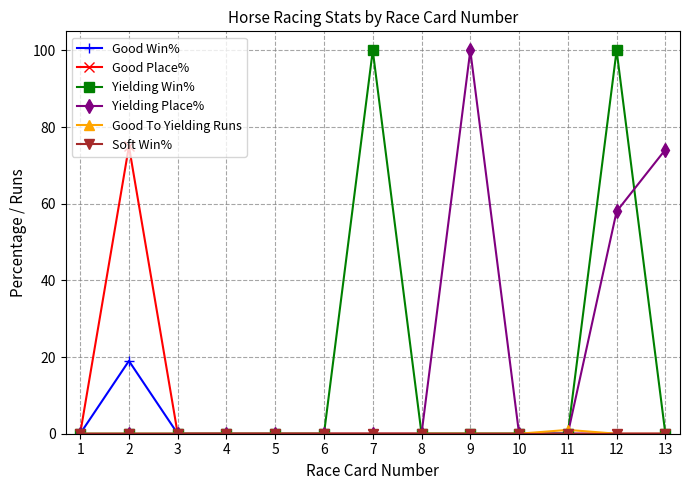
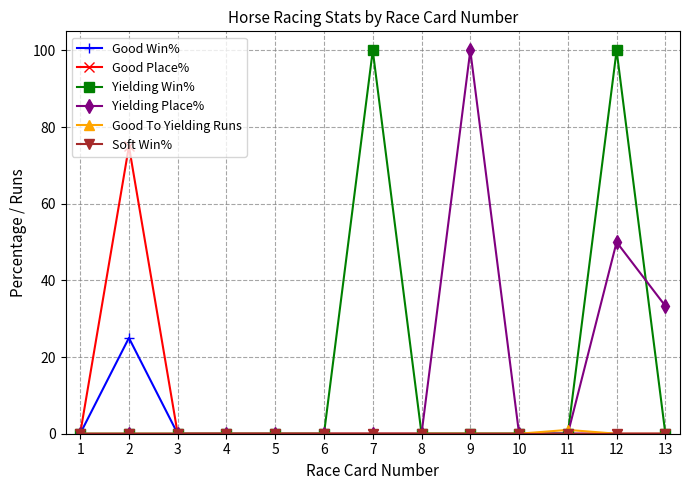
Good Win%, 2: 19 -> 25
Yielding Place%, 12: 58 -> 50
Yielding Place%, 13: 74 -> 33
